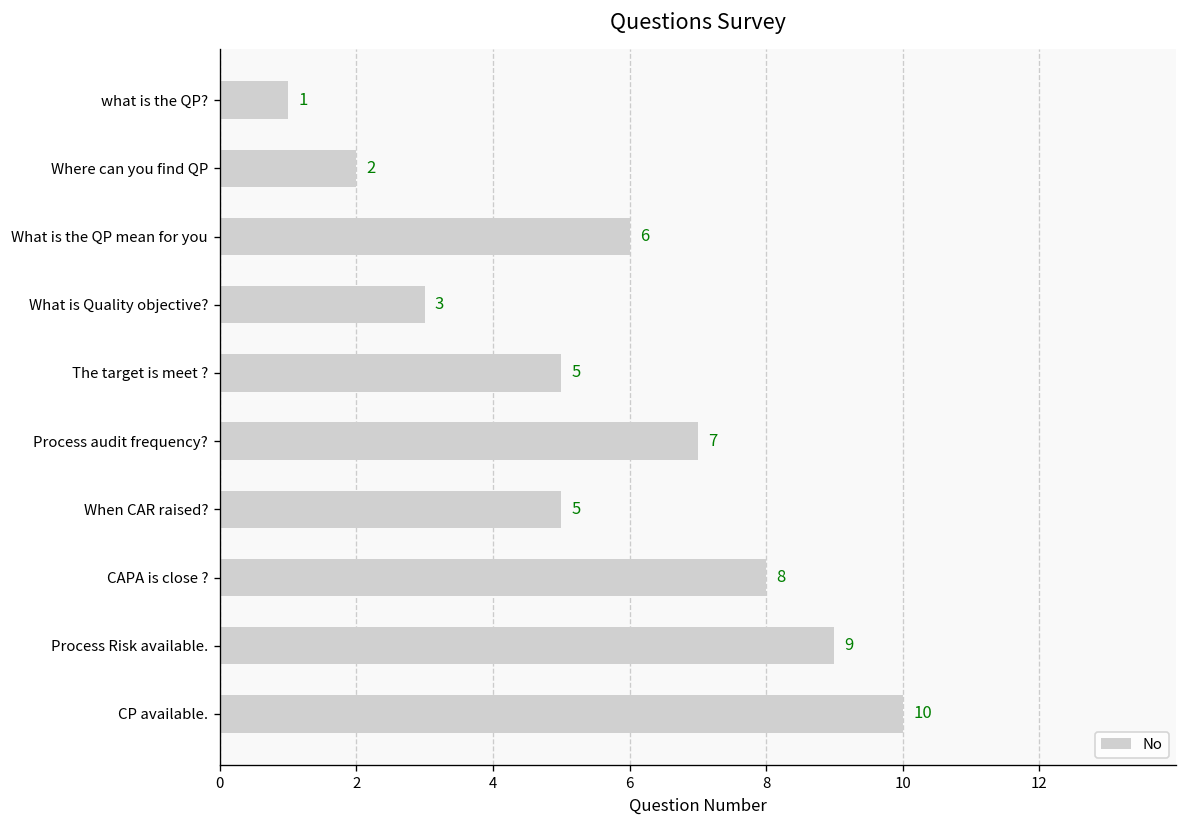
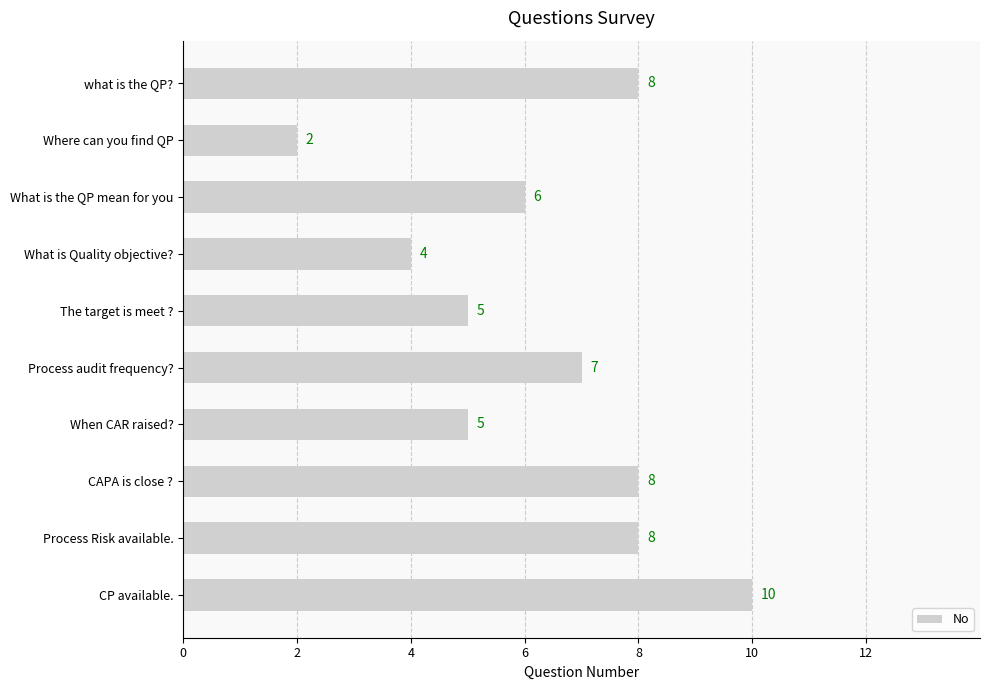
what is the QP?: 1 -> 8
What is Quality objective?: 3 -> 4
Process Risk available.: 9 -> 8
